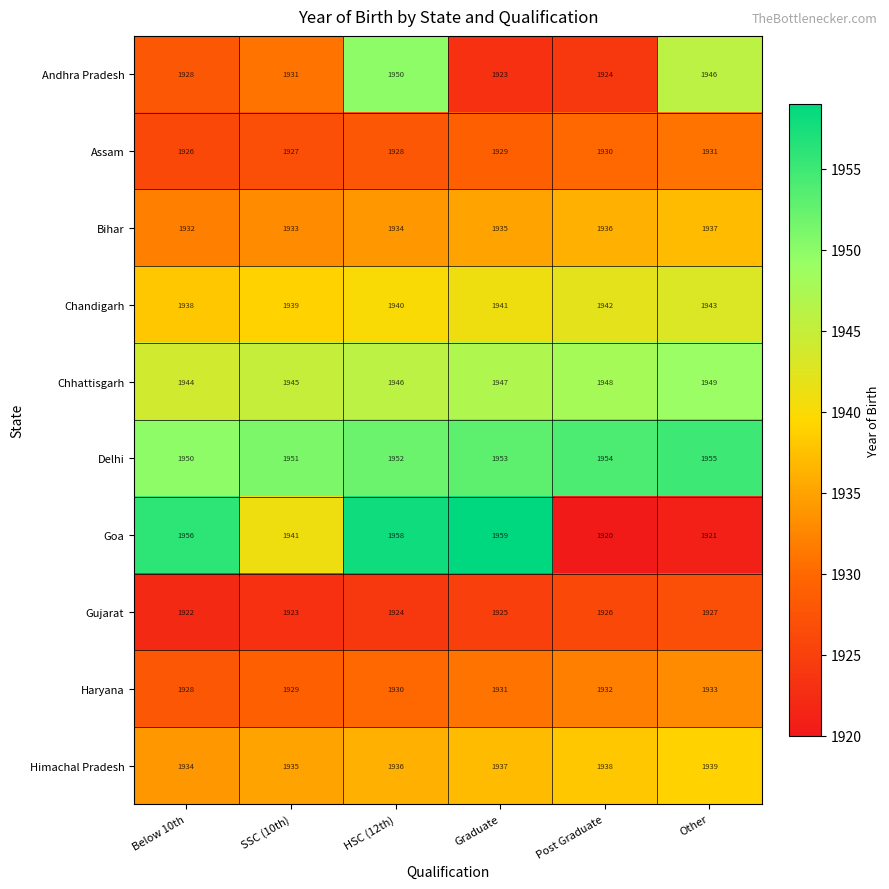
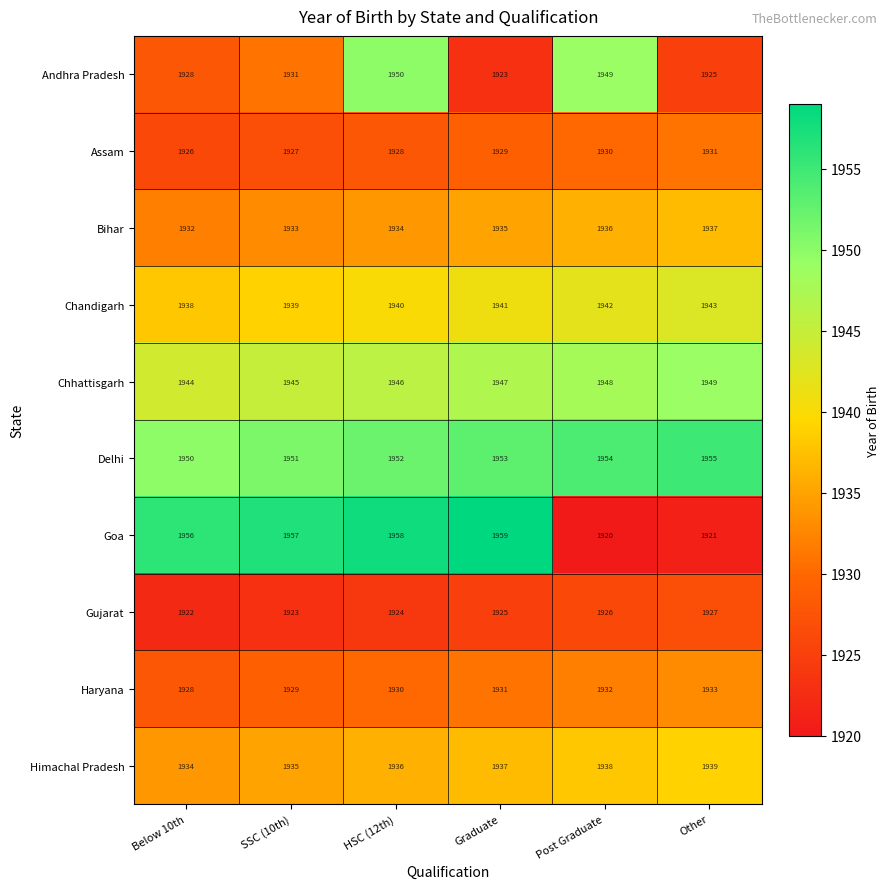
Andhra Pradesh, Post Graduate: 1924 -> 1949
Andhra Pradesh, Other: 1946 -> 1925
Goa, SSC (10th): 1941 -> 1957
